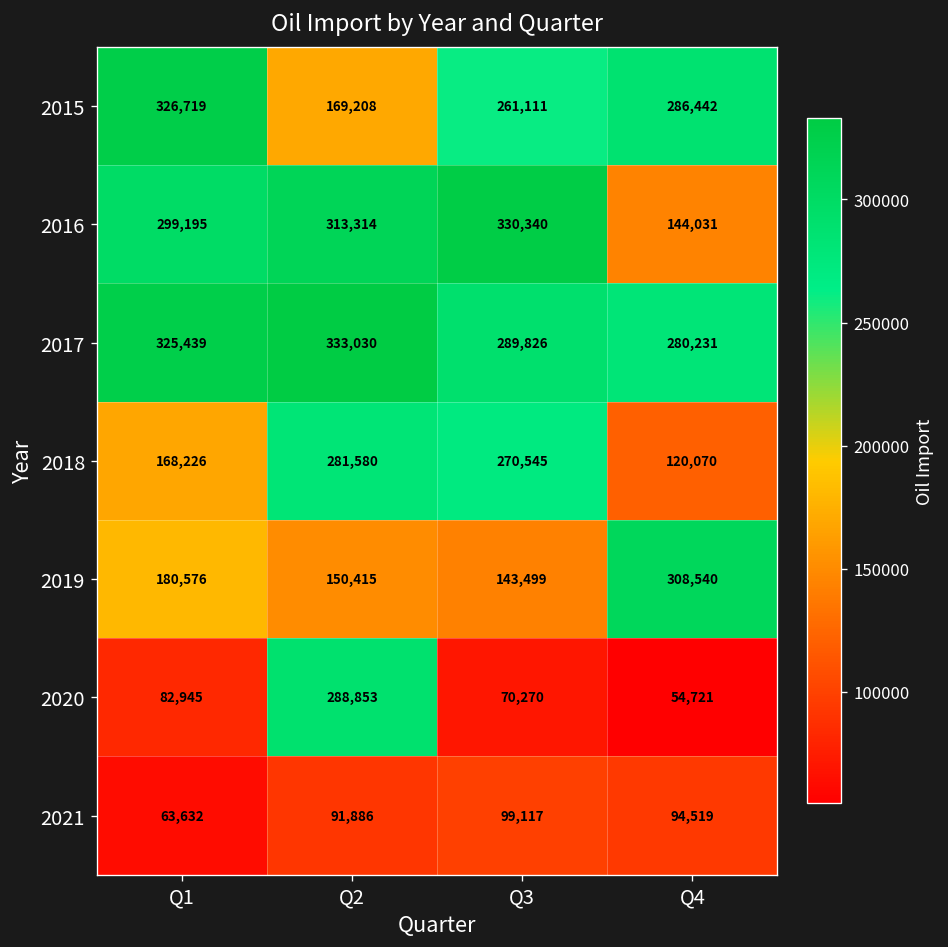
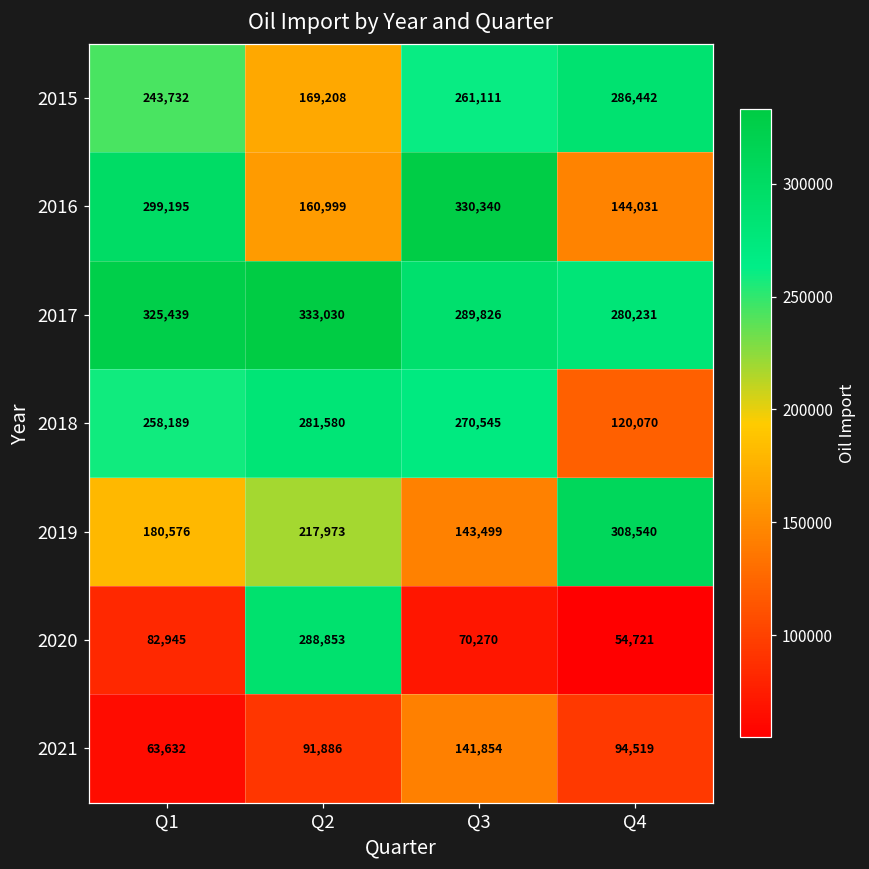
2015, Q1: 326,719 -> 243,732
2016, Q2: 313,314 -> 160,999
2018, Q1: 168,226 -> 258,189
2019, Q2: 150,415 -> 217,973
2021, Q3: 99,117 -> 141,854
